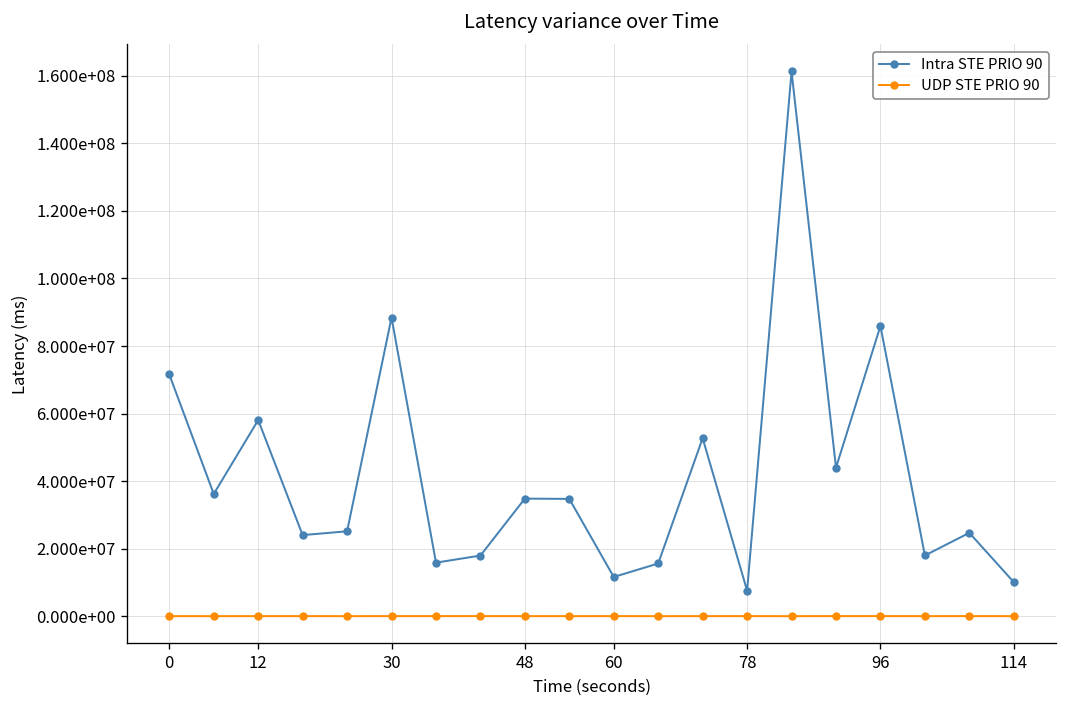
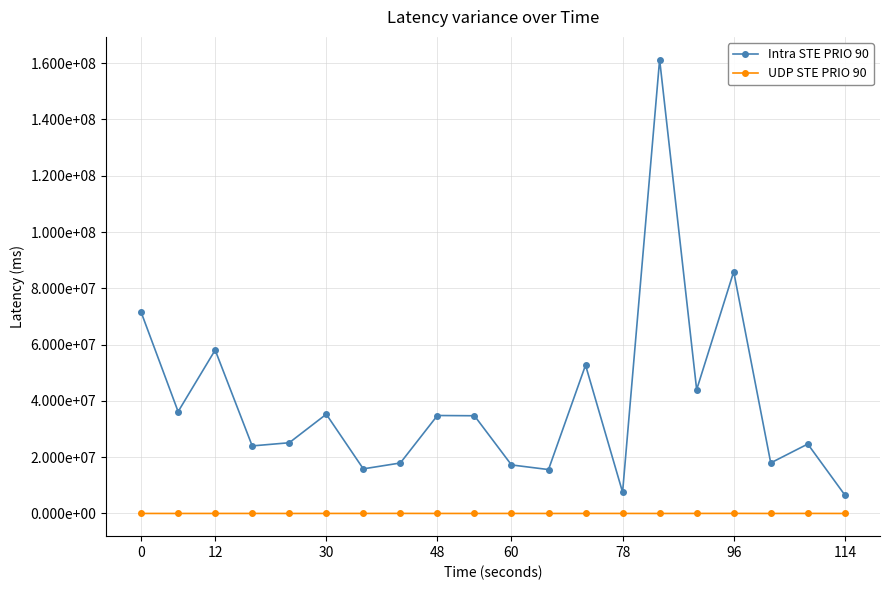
Intra STE PRIO 90, 30: 88000000 -> 35000000
Intra STE PRIO 90, 60: 12000000 -> 17000000
Intra STE PRIO 90, 114: 10000000 -> 7000000
